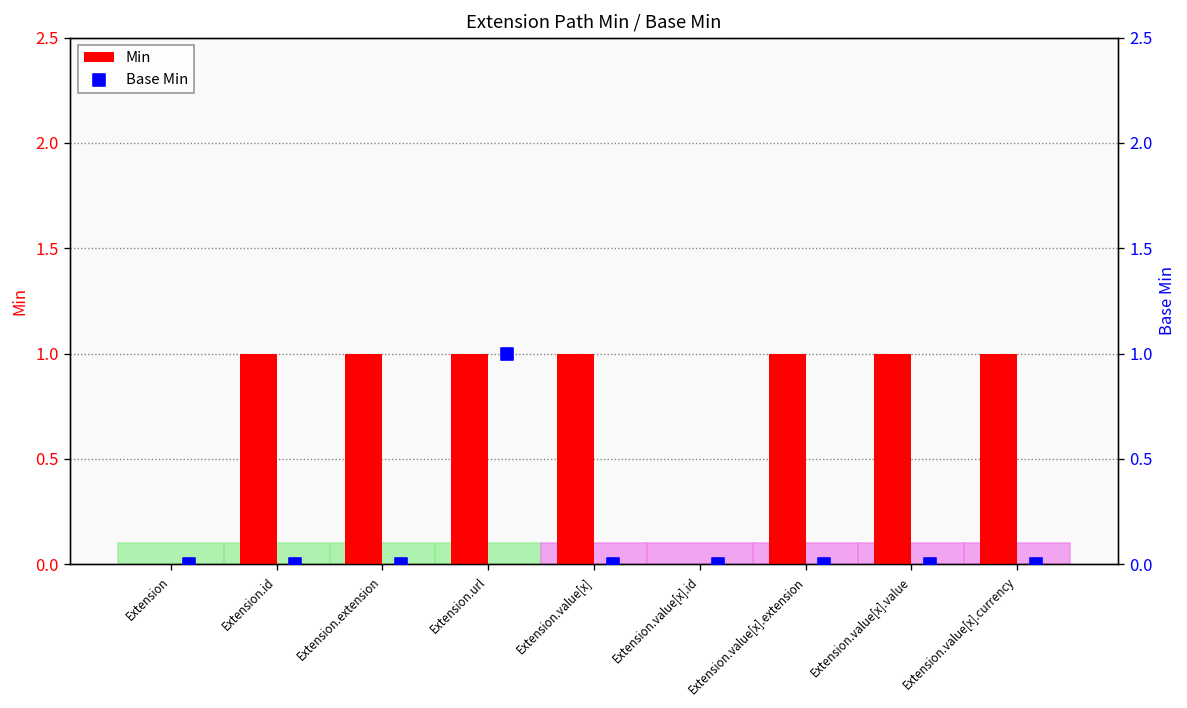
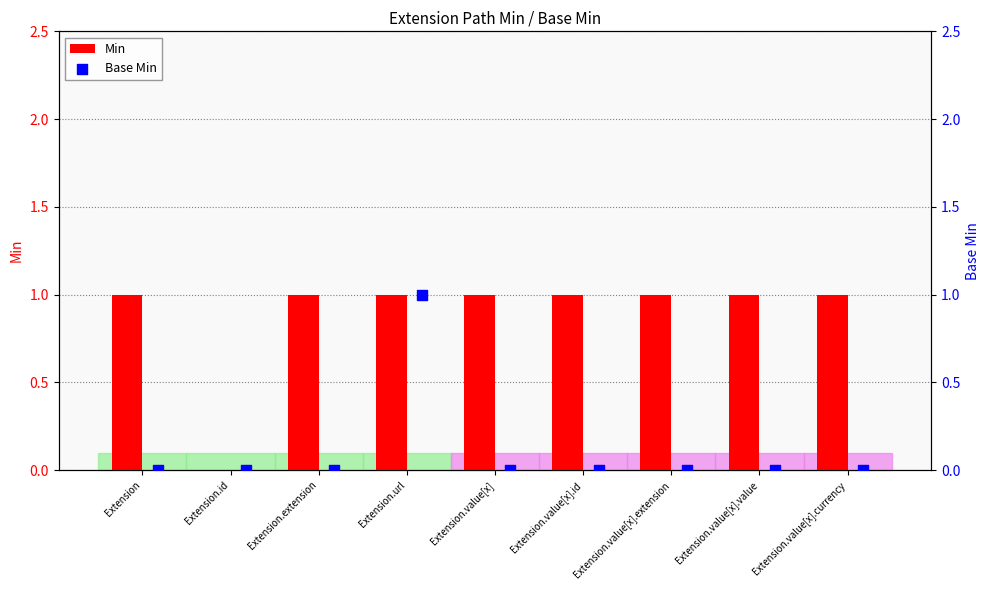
Min, Extension: 0 -> 1
Min, Extension.id: 1 -> 0
Min, Extension.value[x].id: 0 -> 1
